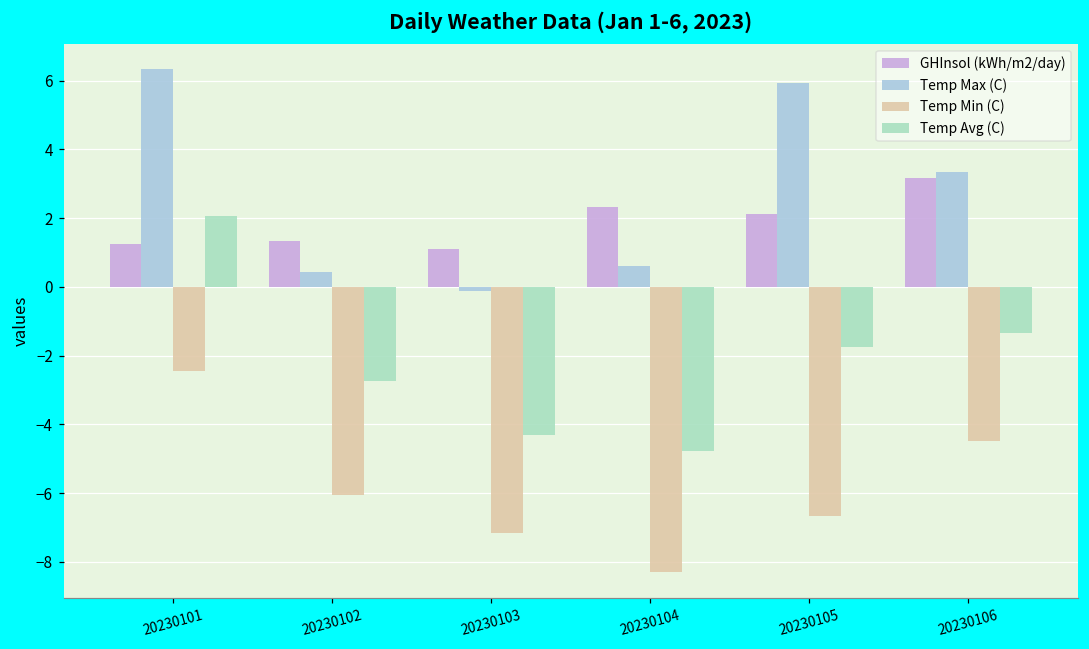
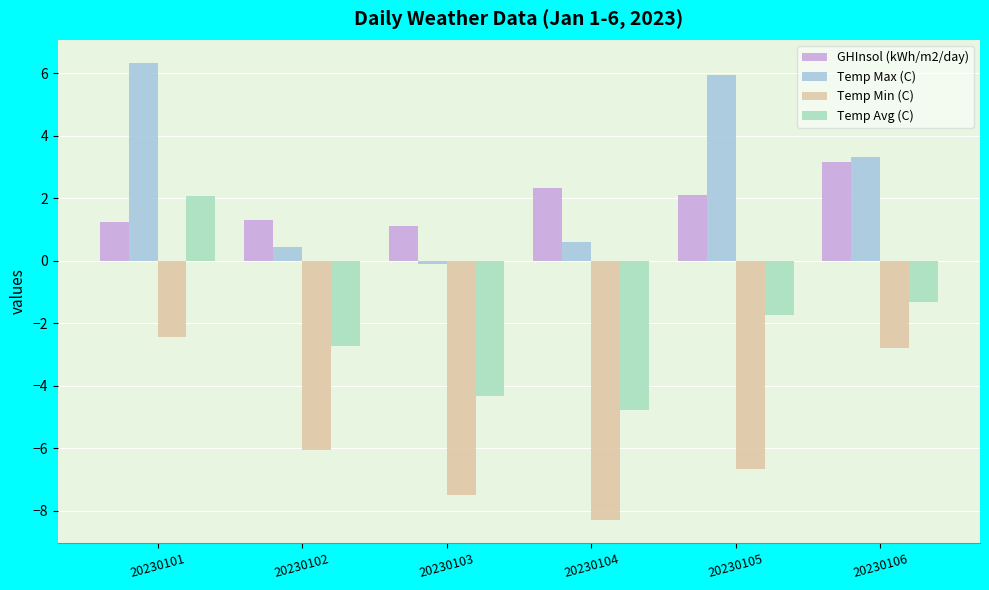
Temp Min (C), 20230103: -7.2 -> -7.5
Temp Min (C), 20230106: -4.5 -> -2.8
